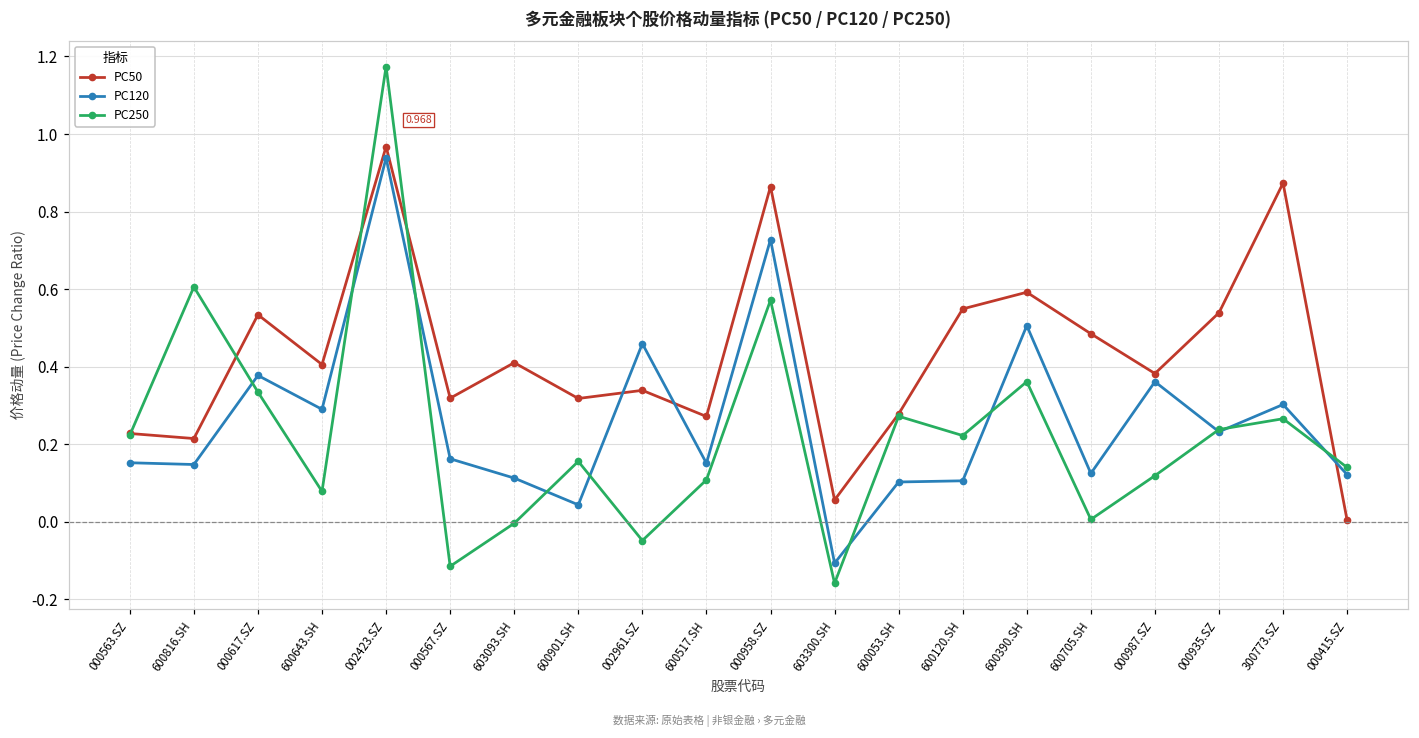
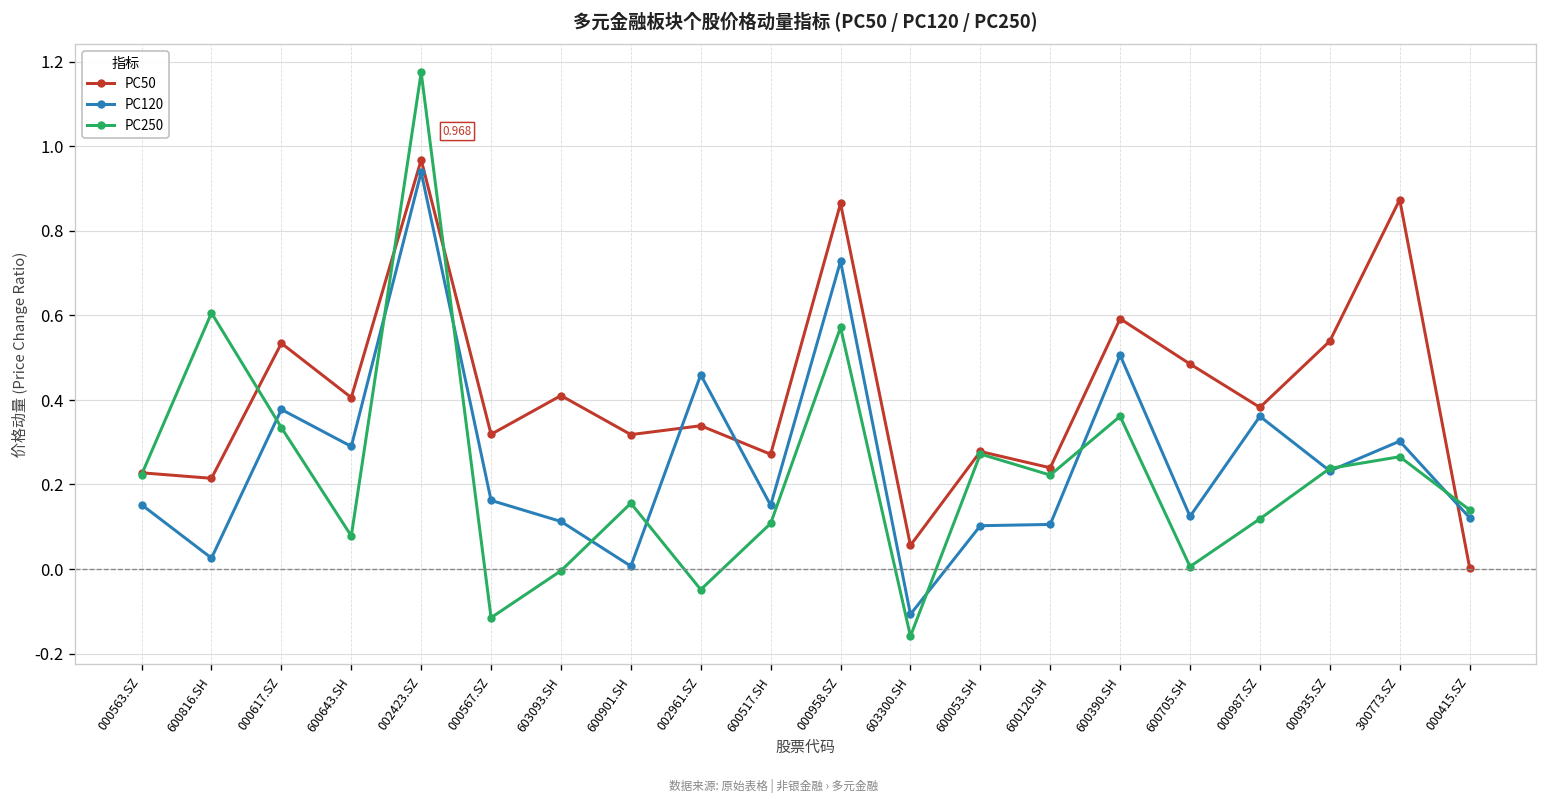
PC120, 600816.SH: 0.15 -> 0.03
PC120, 600901.SH: 0.04 -> 0.01
PC50, 600120.SH: 0.55 -> 0.24
